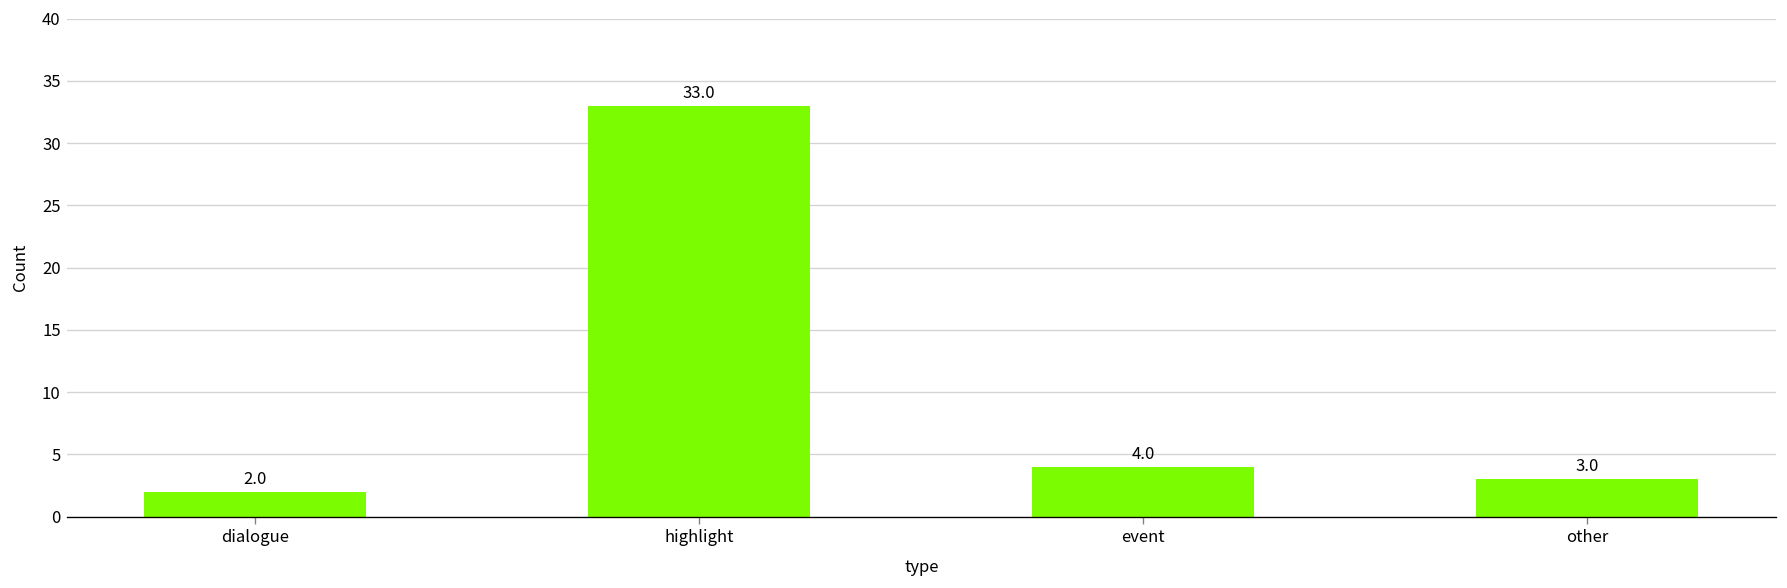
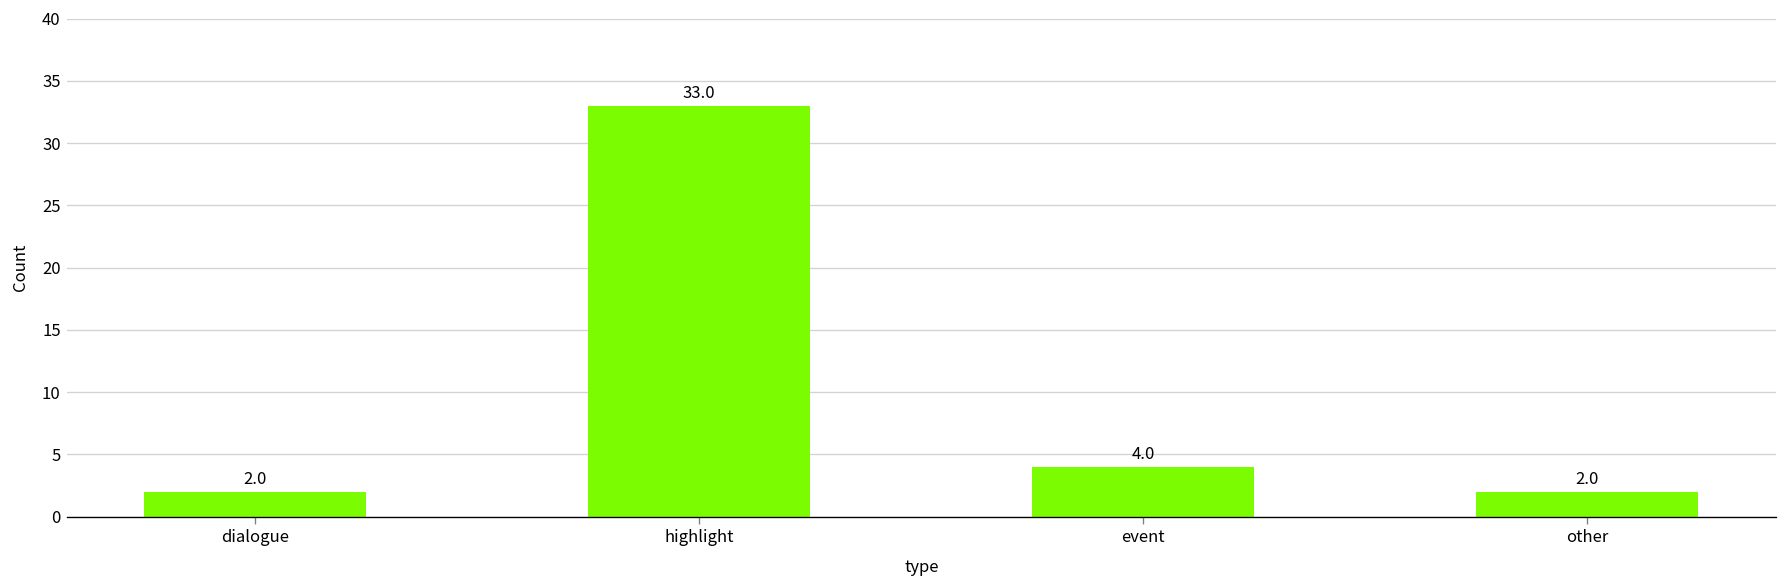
other: 3.0 -> 2.0
